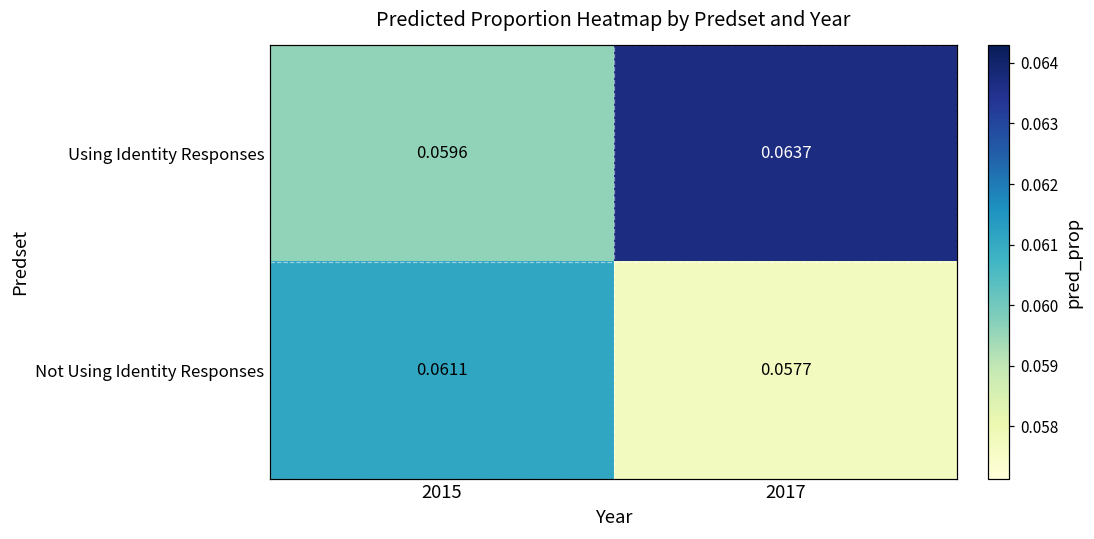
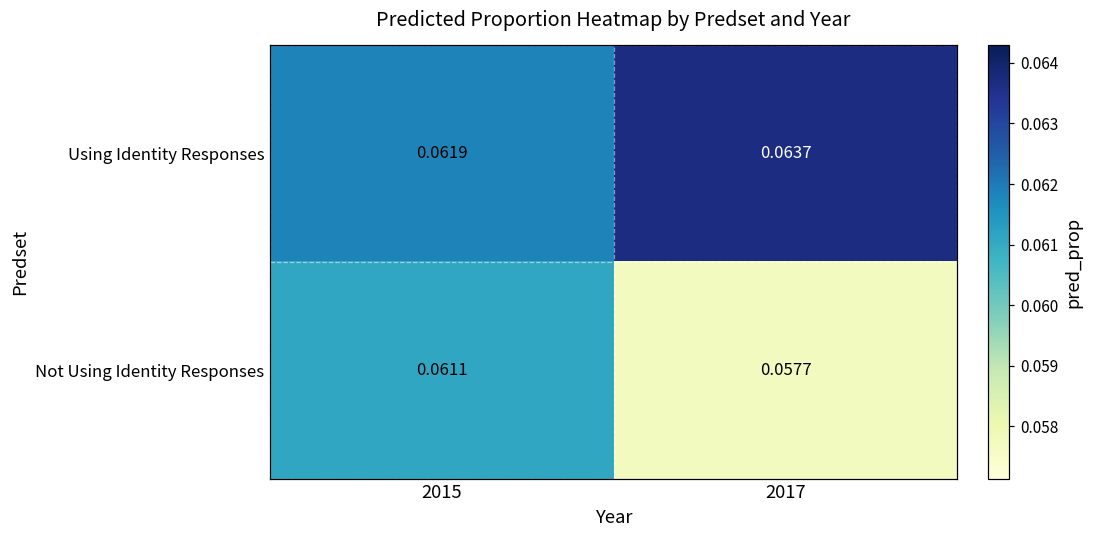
Using Identity Responses, 2015: 0.0596 -> 0.0619
